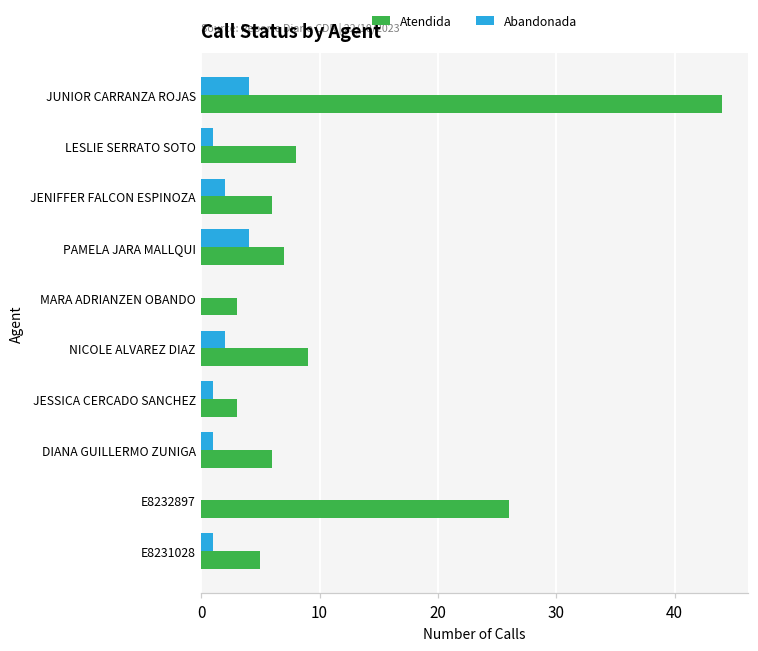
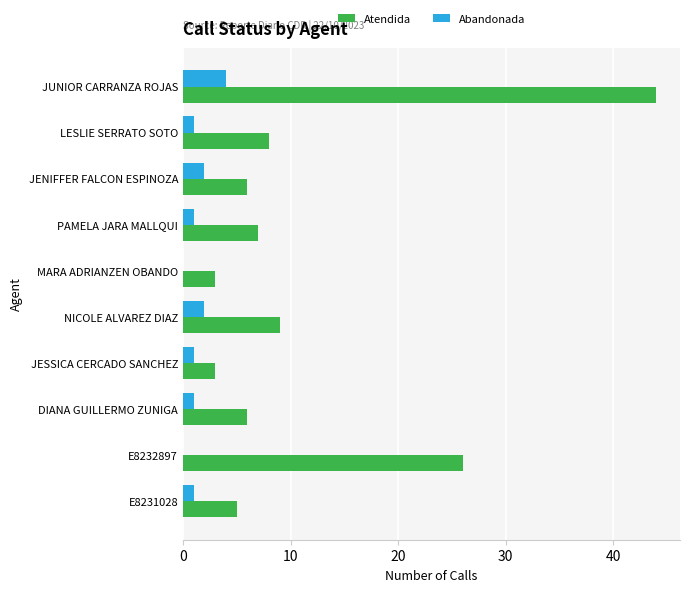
Abandonada, PAMELA JARA MALLQUI: 4 -> 1
